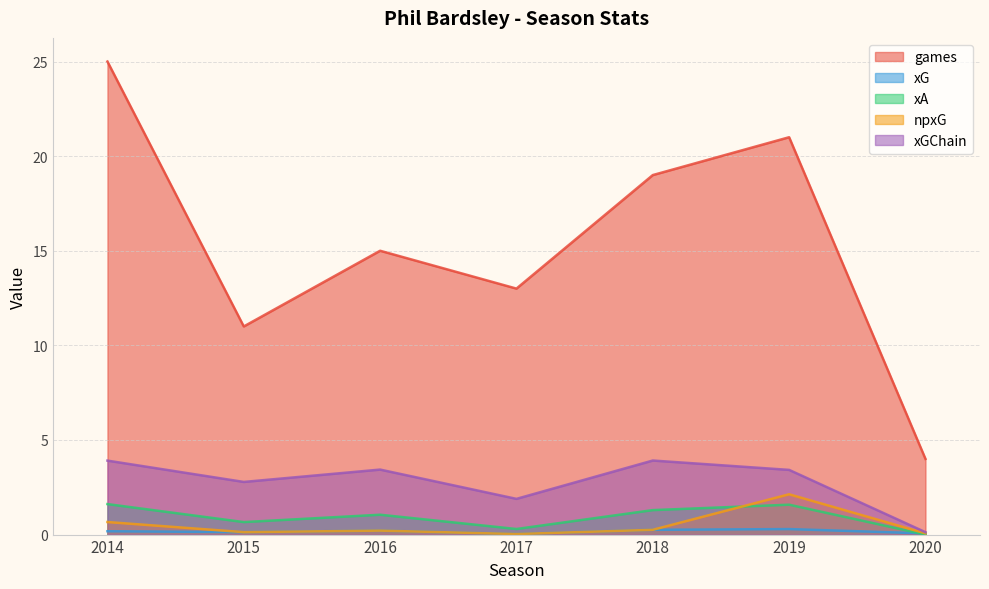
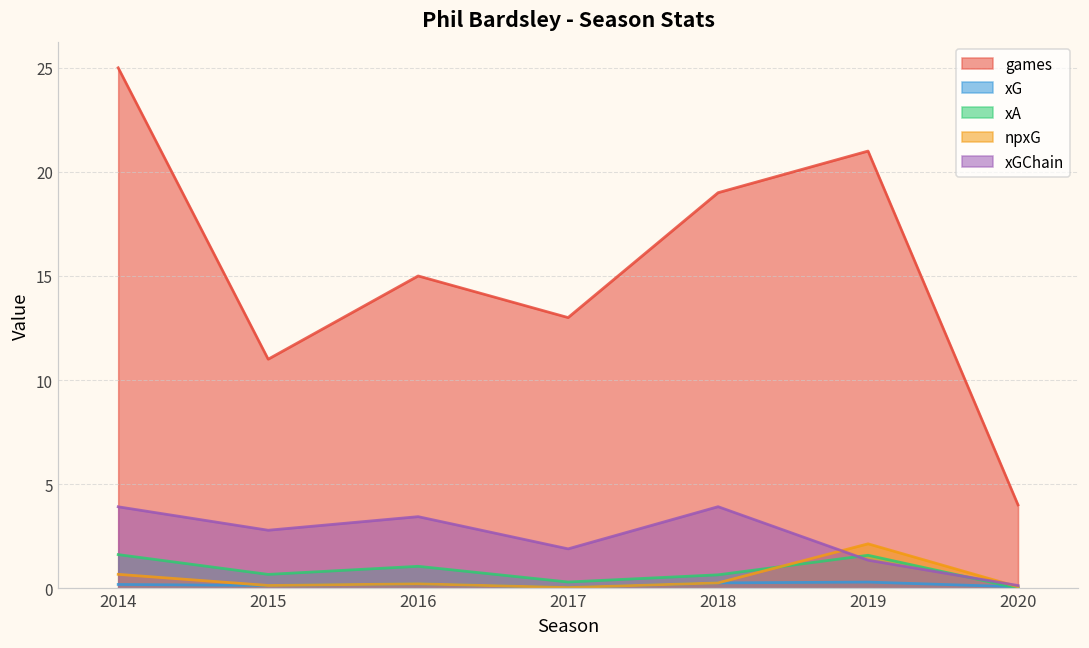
xA, 2018: 1.3 -> 0.6
xGChain, 2019: 3.4 -> 1.3
